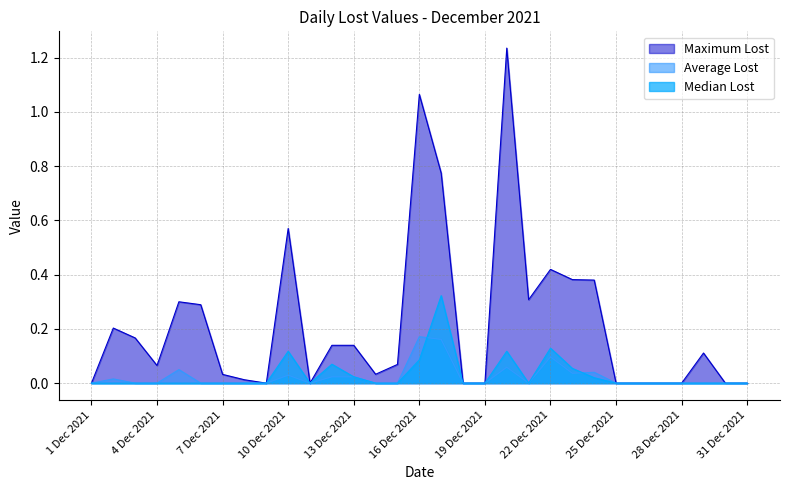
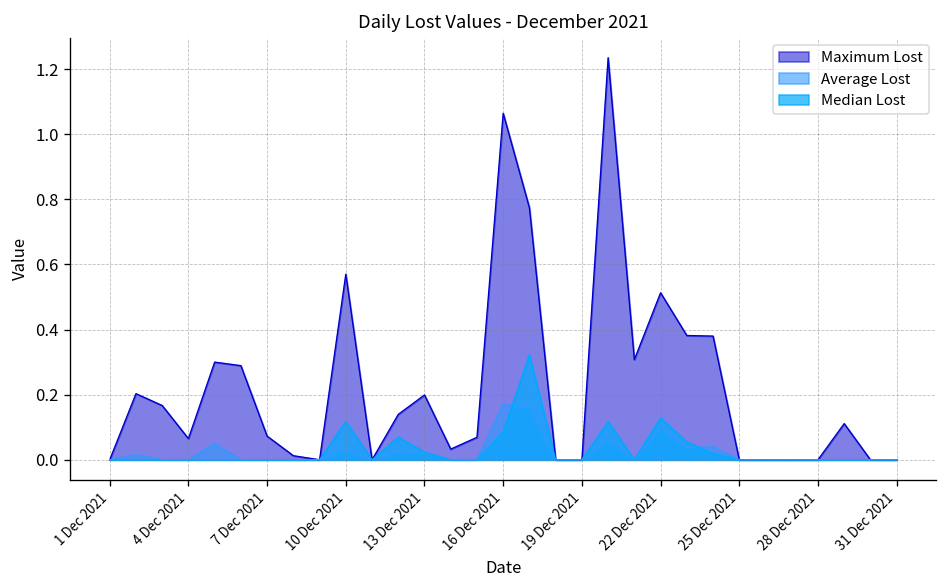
Maximum Lost, 7 Dec 2021: 0.03 -> 0.07
Maximum Lost, 13 Dec 2021: 0.14 -> 0.20
Maximum Lost, 22 Dec 2021: 0.42 -> 0.51
